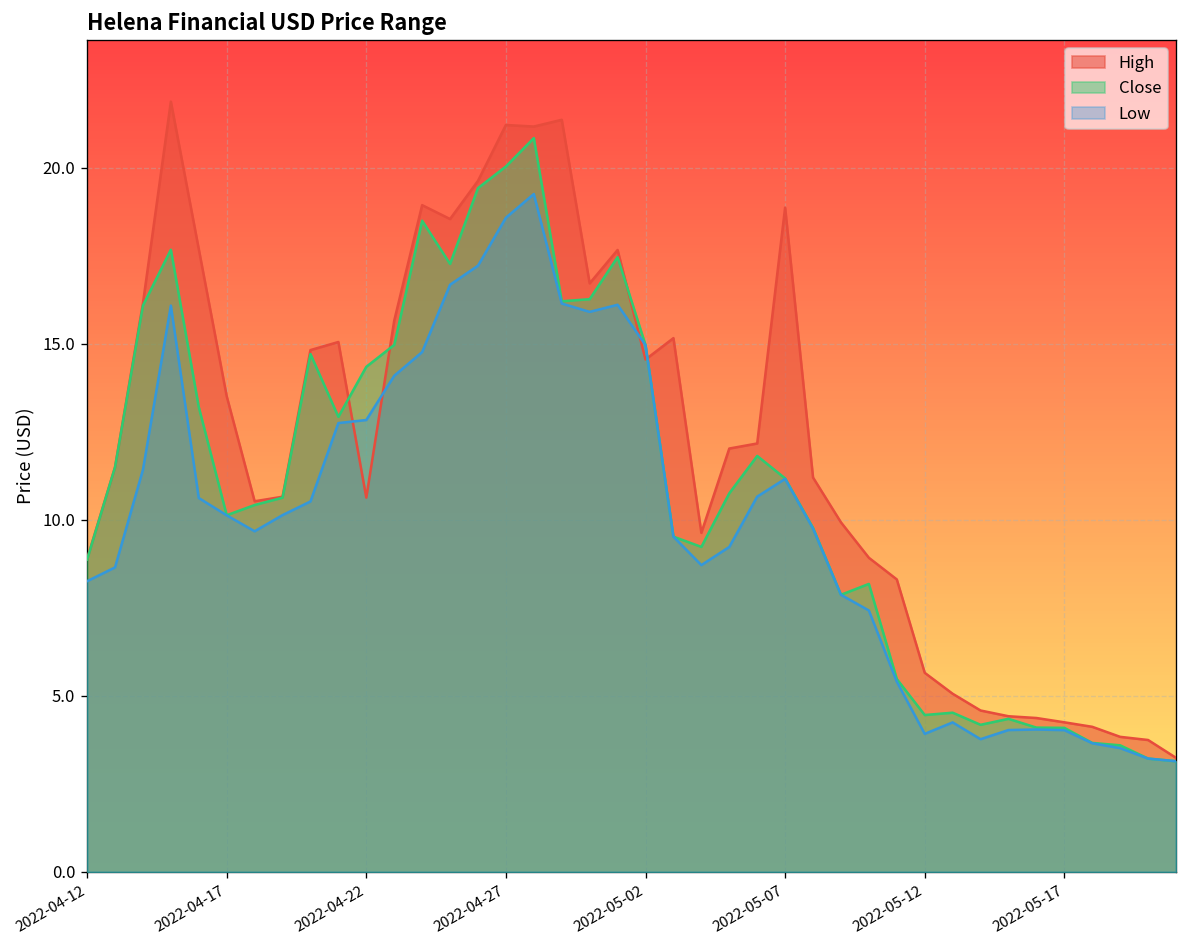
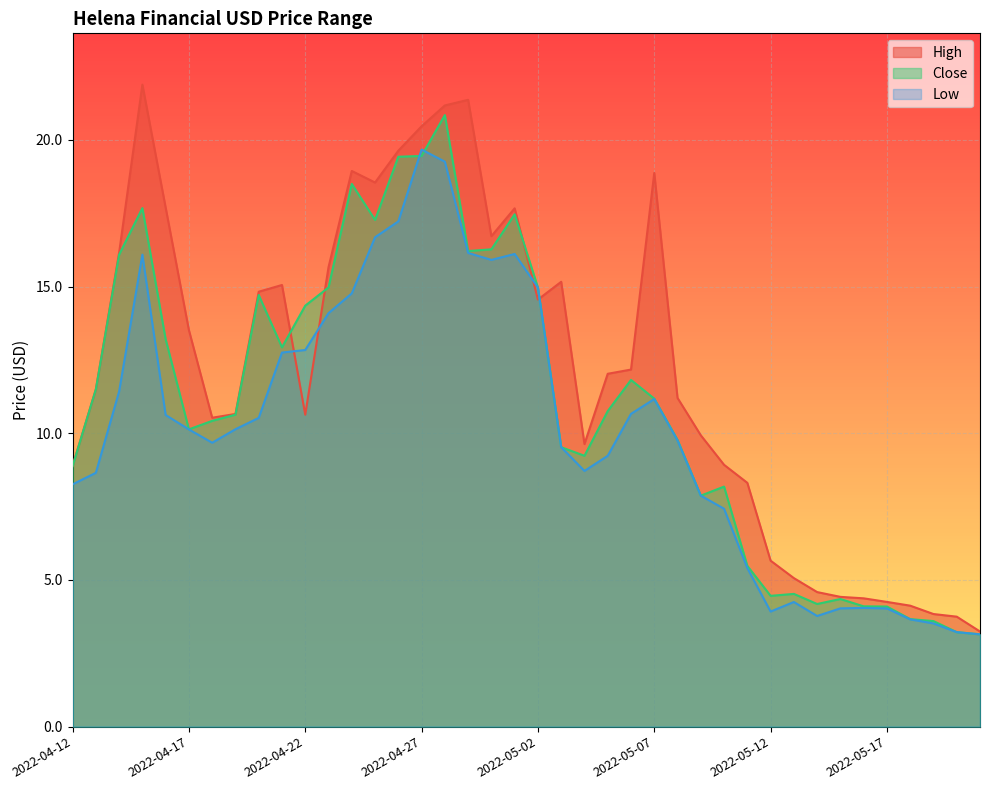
Helena Financial USD Price Range, High, 2022-04-27: 21.2 -> 20.5
Helena Financial USD Price Range, Close, 2022-04-27: 20.0 -> 19.5
Helena Financial USD Price Range, Low, 2022-04-27: 18.6 -> 19.7
